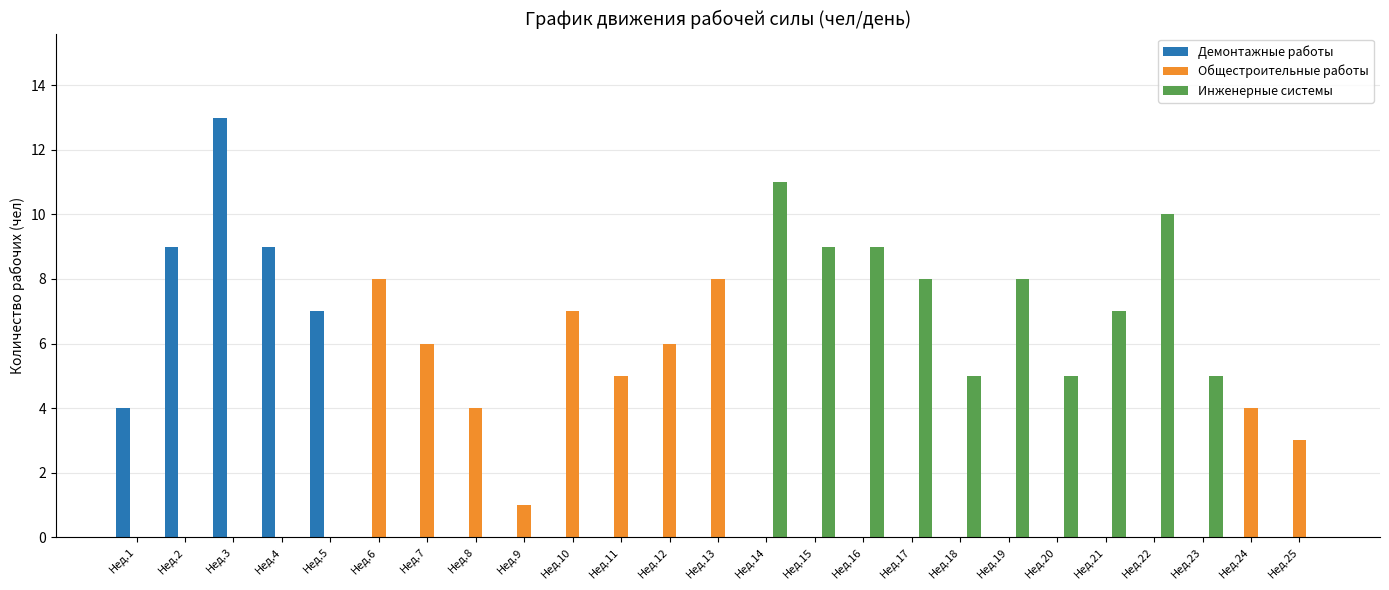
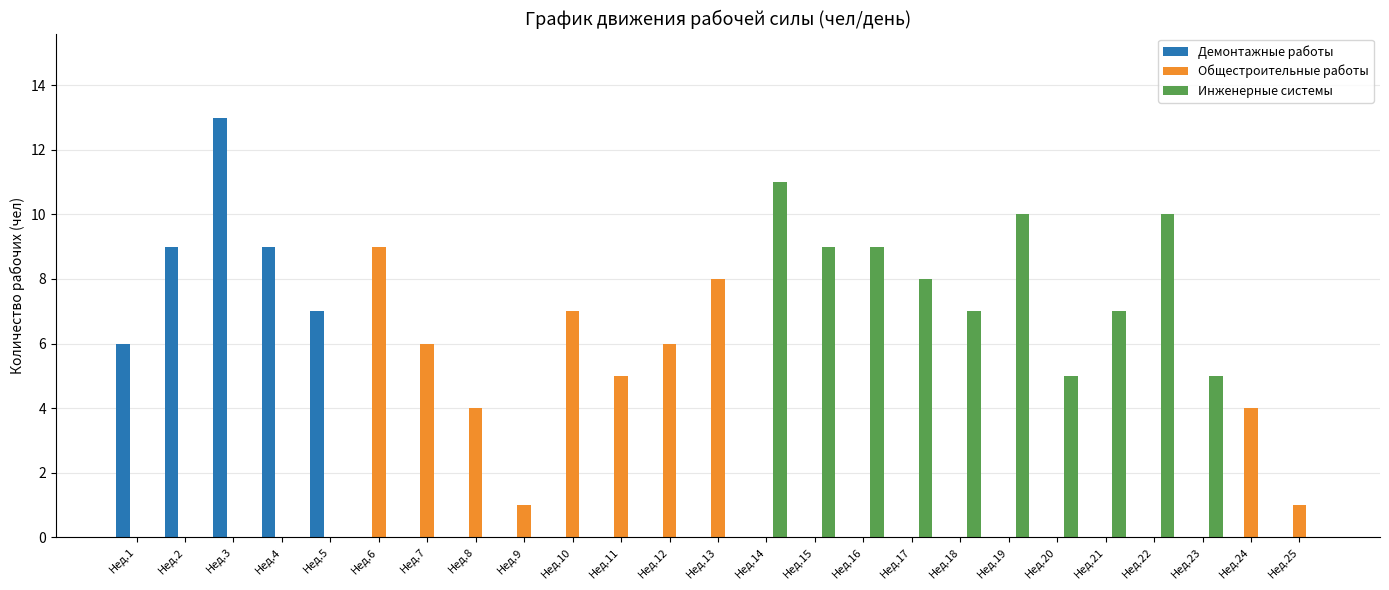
Демонтажные работы, Нед.1: 4 -> 6
Общестроительные работы, Нед.6: 8 -> 9
Инженерные системы, Нед.18: 5 -> 7
Инженерные системы, Нед.19: 8 -> 10
Общестроительные работы, Нед.25: 3 -> 1
